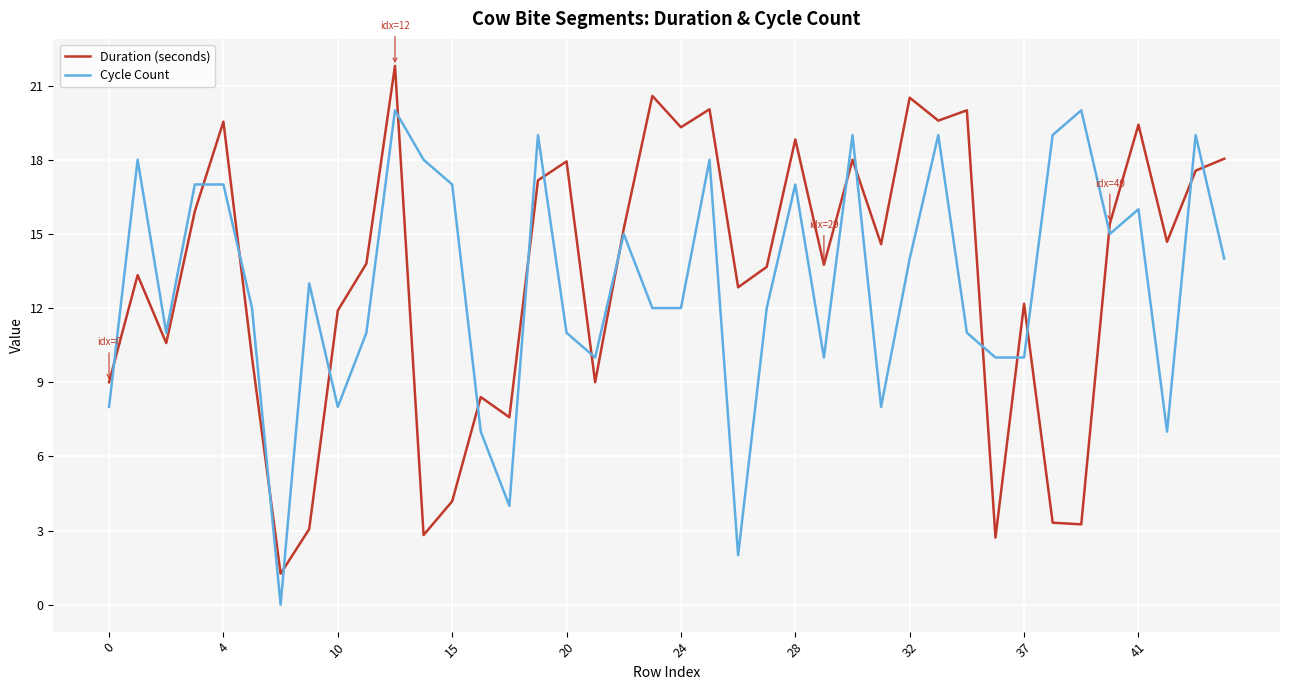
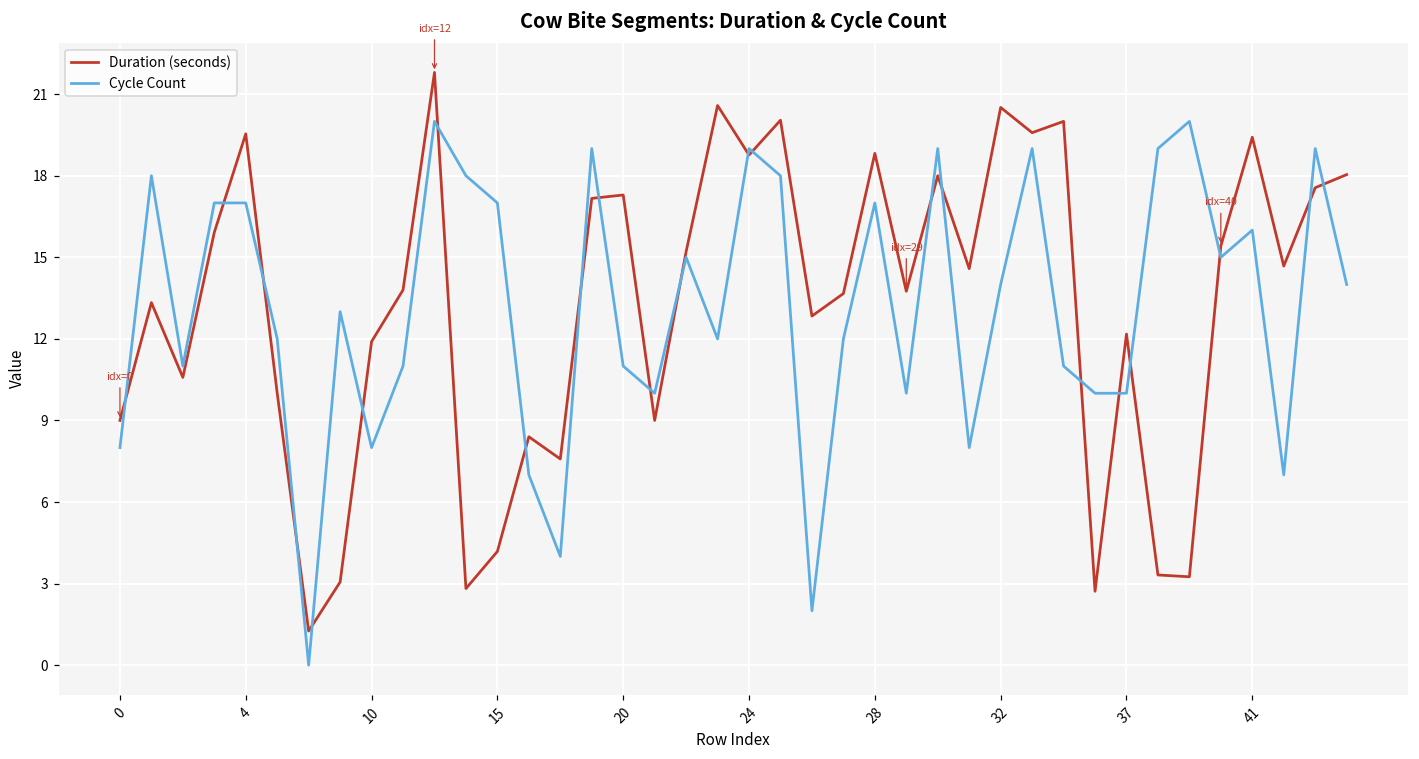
Duration (seconds), 20: 17.9 -> 17.3
Duration (seconds), 24: 19.3 -> 18.8
Cycle Count, 24: 12 -> 19
